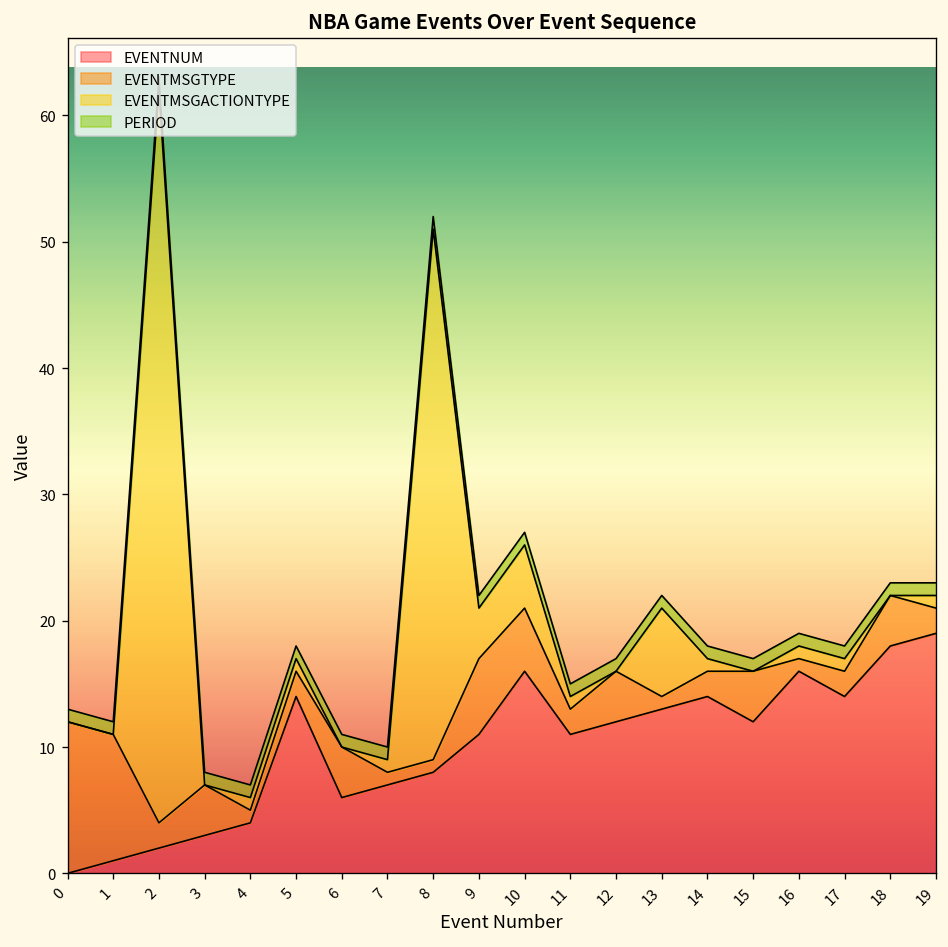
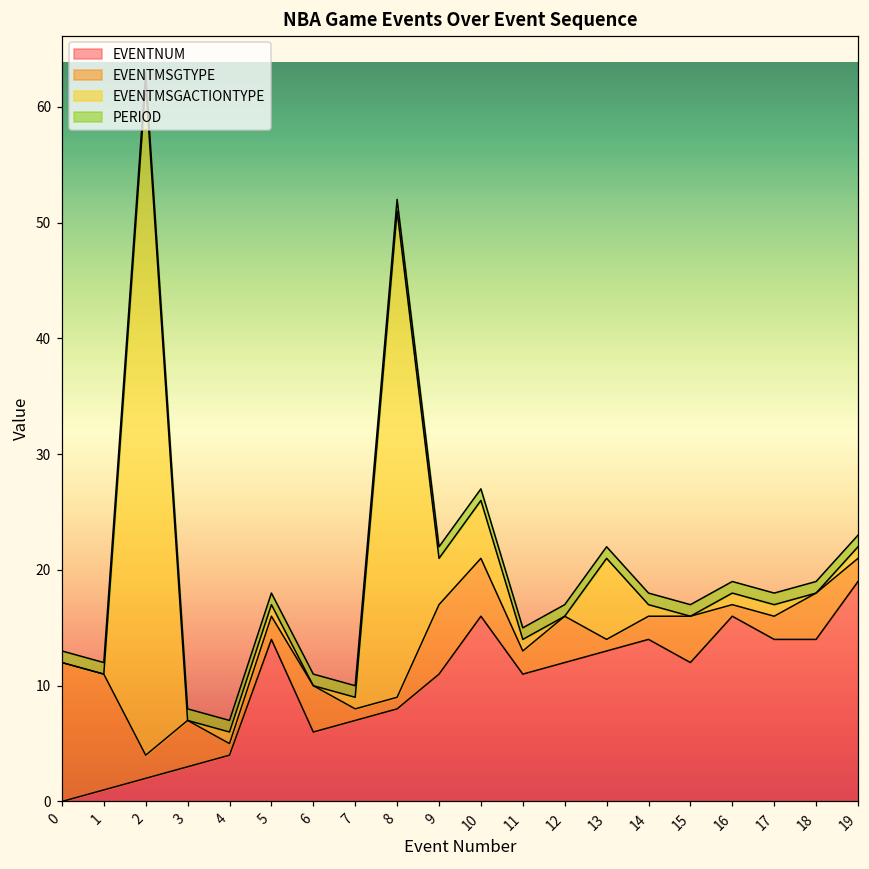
EVENTNUM, 18: 18 -> 14
